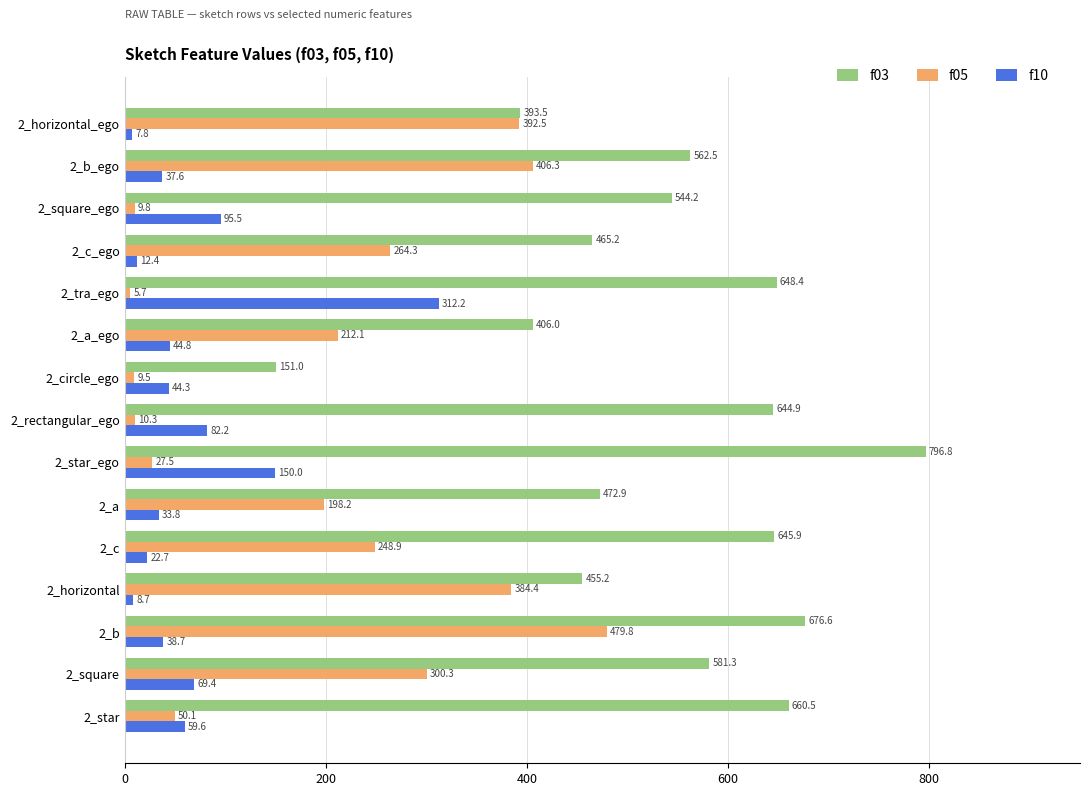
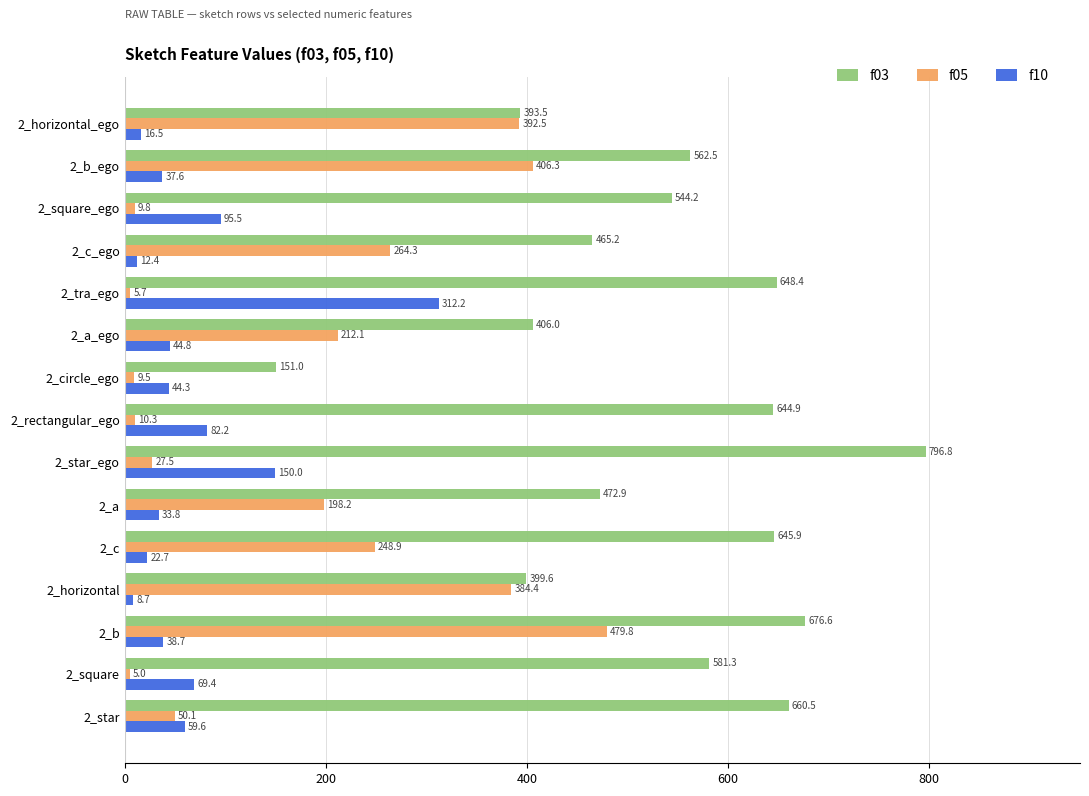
f10, 2_horizontal_ego: 7.8 -> 16.5
f03, 2_horizontal: 455.2 -> 399.6
f05, 2_square: 300.3 -> 5.0
